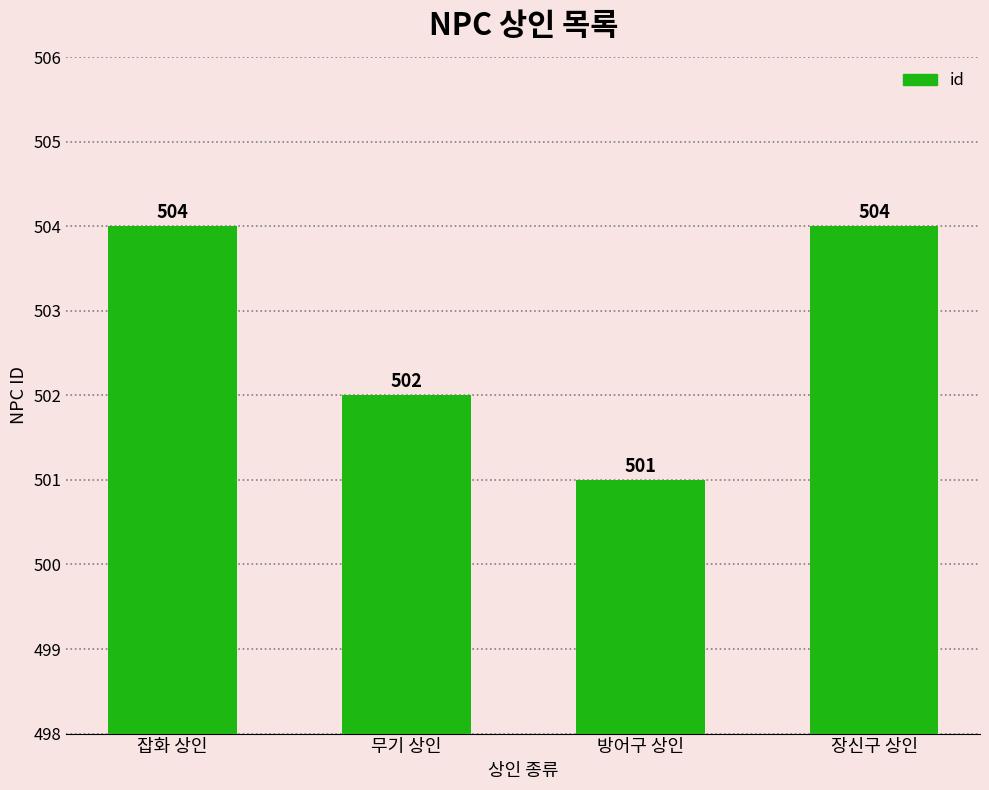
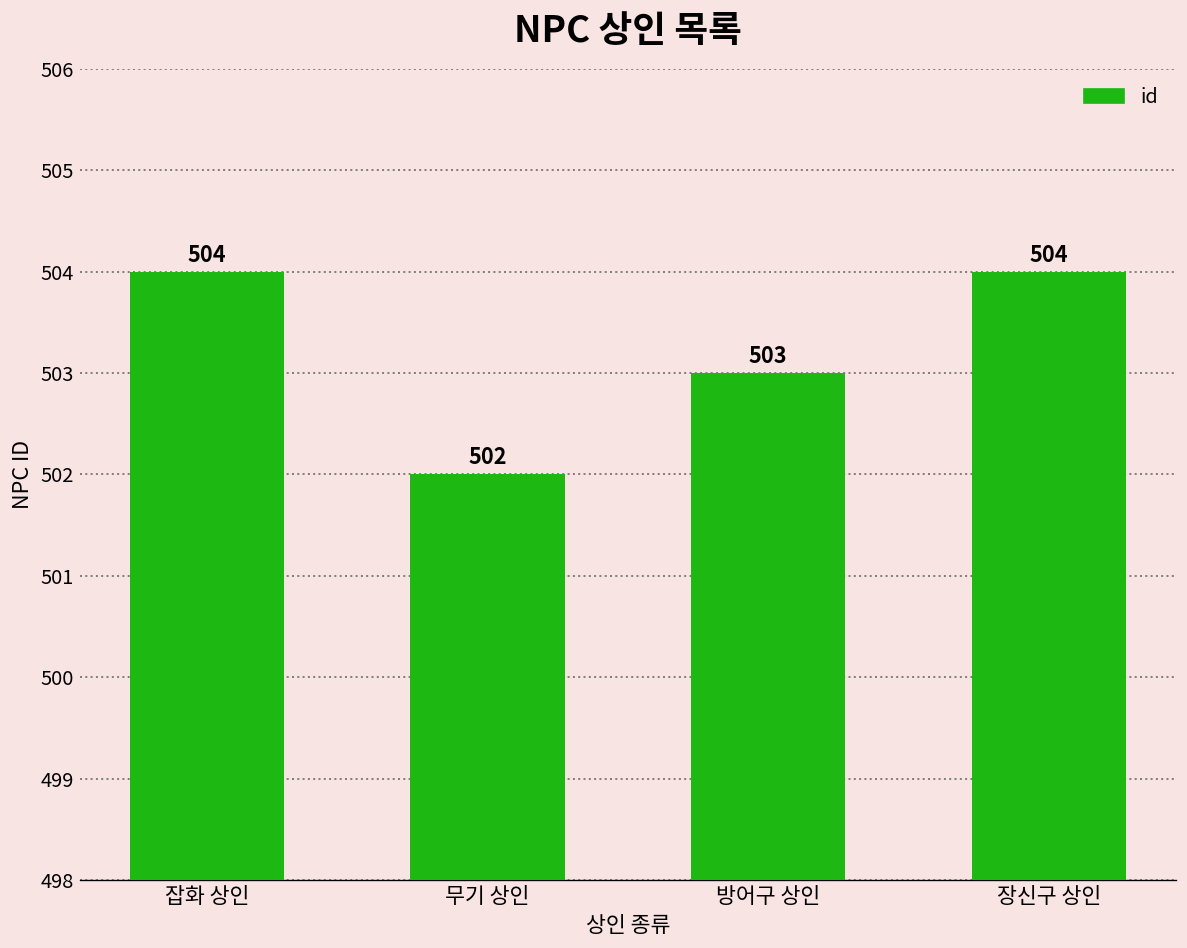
방어구 상인: 501 -> 503
